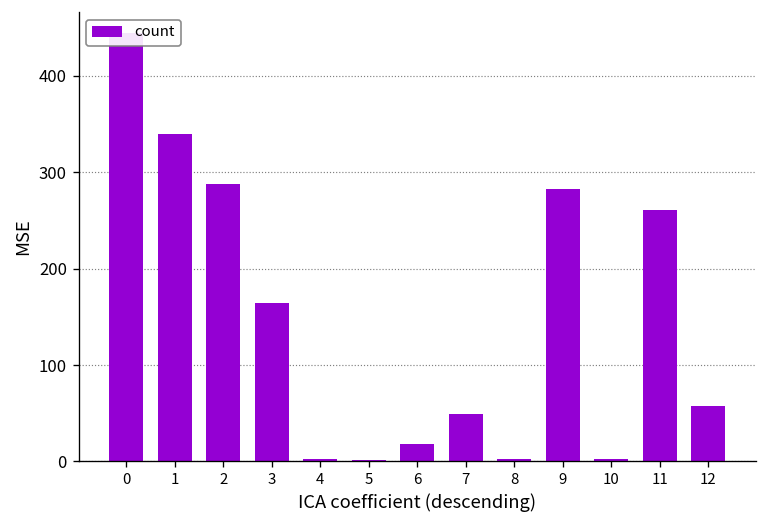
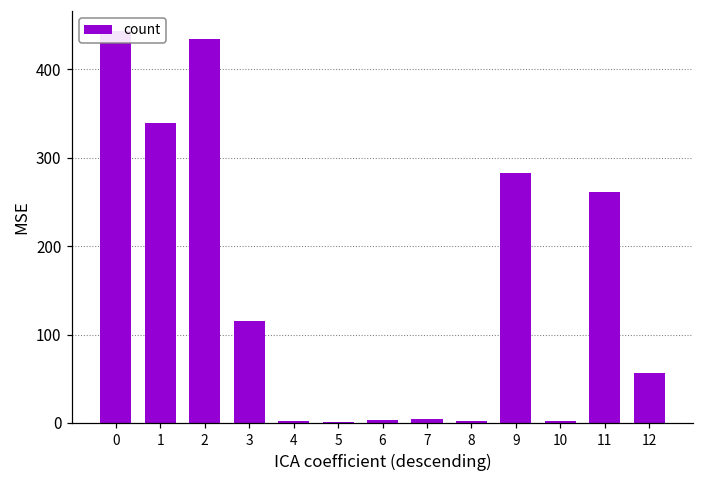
2: 290 -> 430
3: 160 -> 120
6: 20 -> 0
7: 50 -> 10
